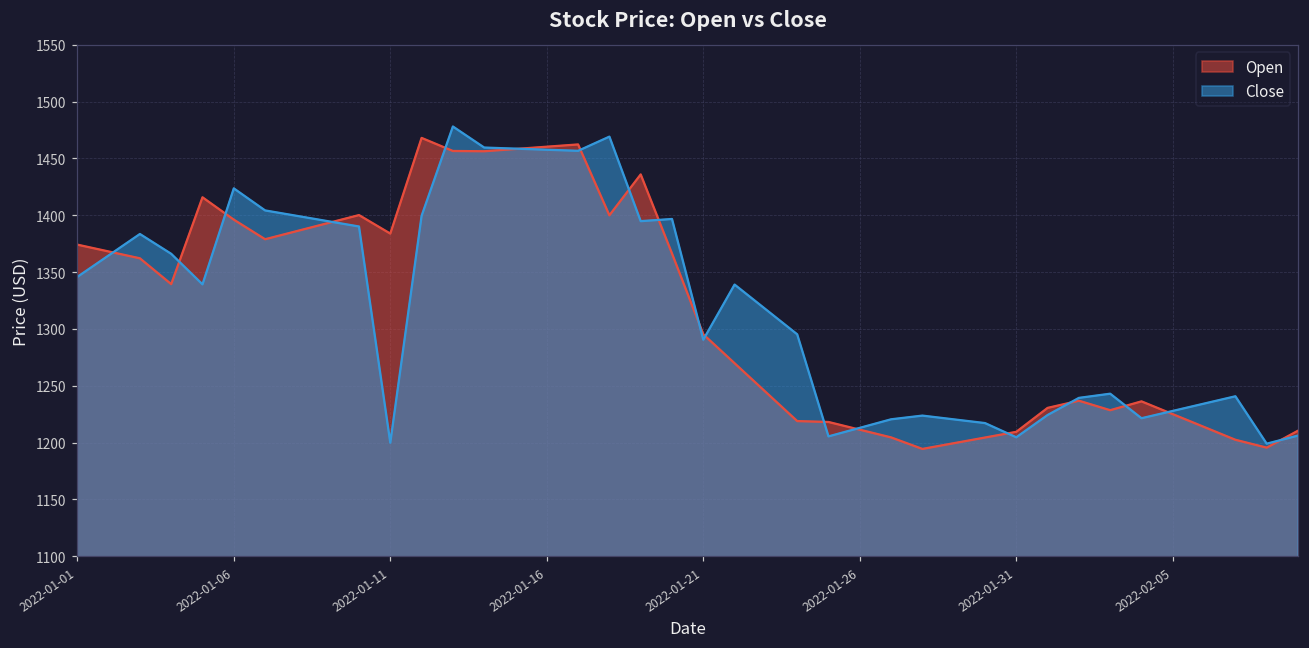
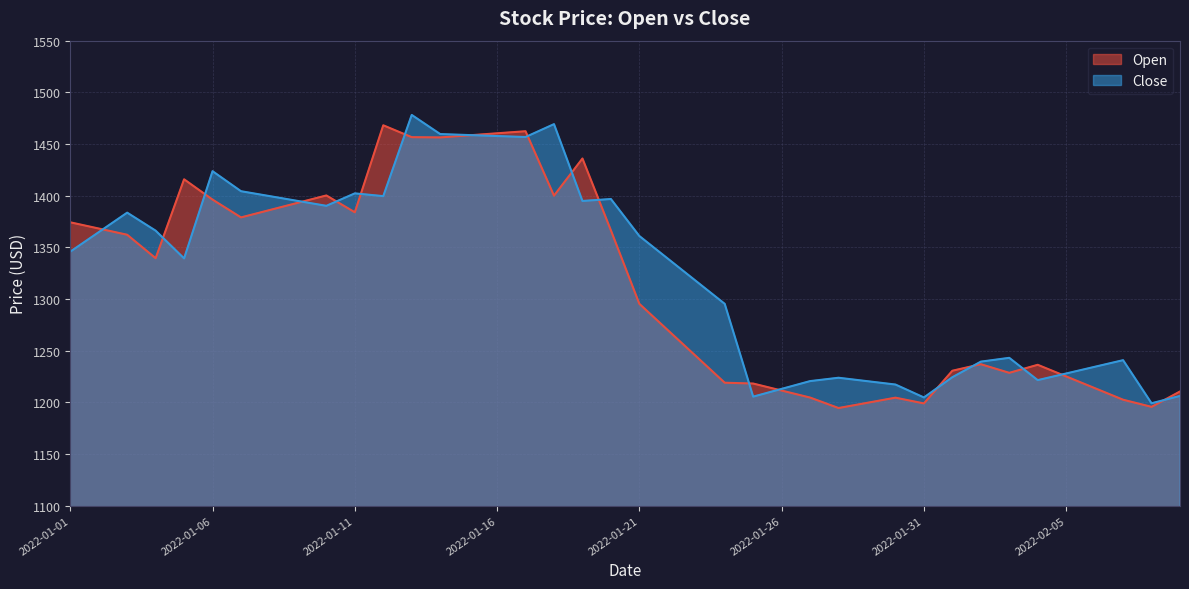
Close, 2022-01-11: 1200 -> 1402
Close, 2022-01-21: 1291 -> 1361
Open, 2022-01-31: 1209 -> 1199
